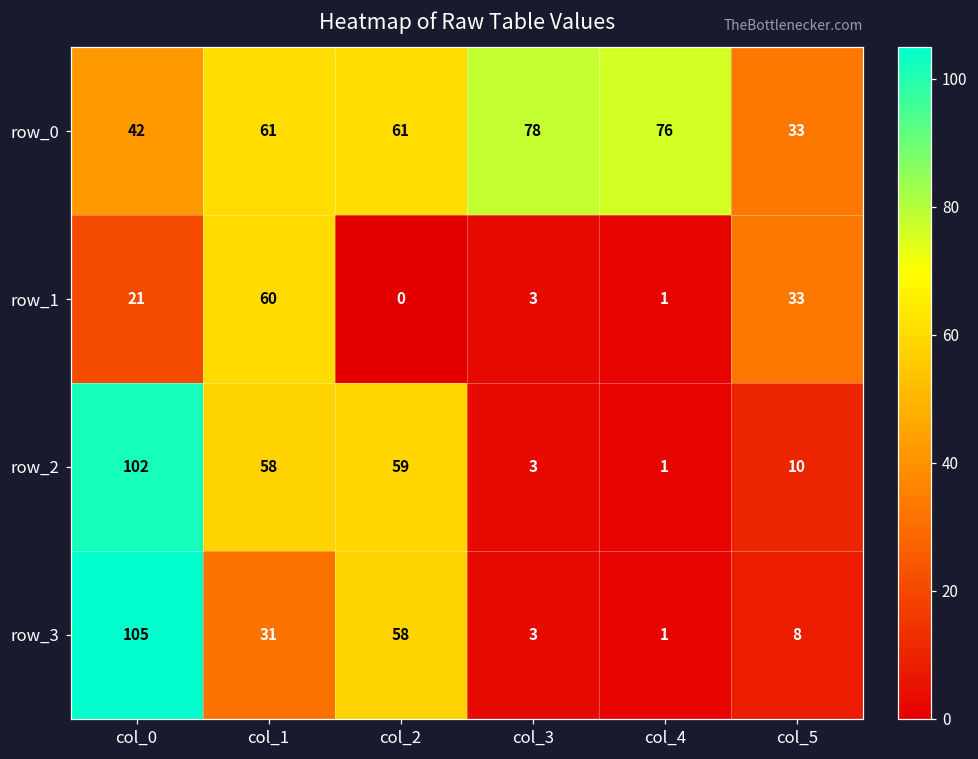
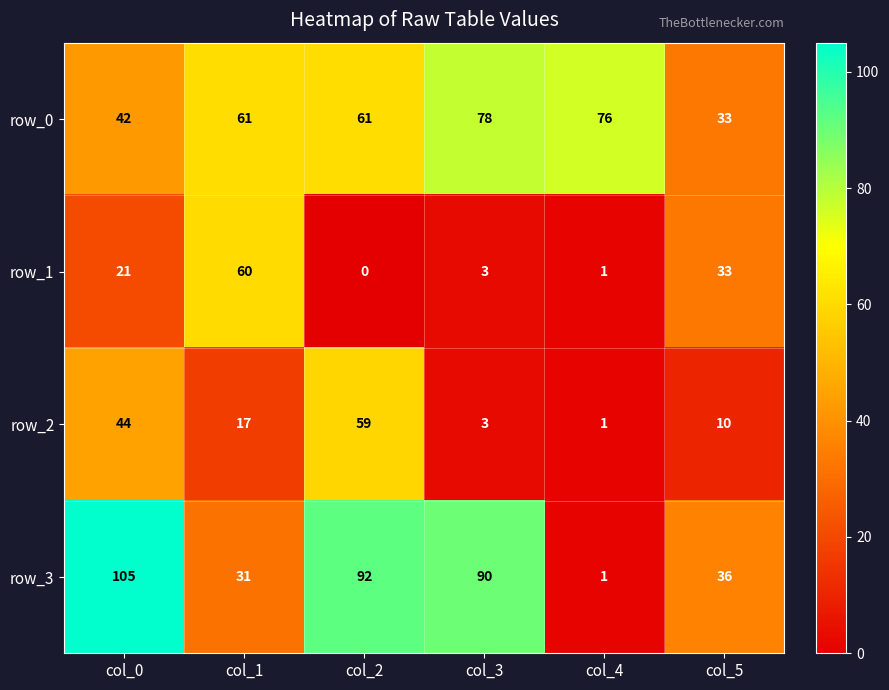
row_2, col_0: 102 -> 44
row_2, col_1: 58 -> 17
row_3, col_2: 58 -> 92
row_3, col_3: 3 -> 90
row_3, col_5: 8 -> 36
